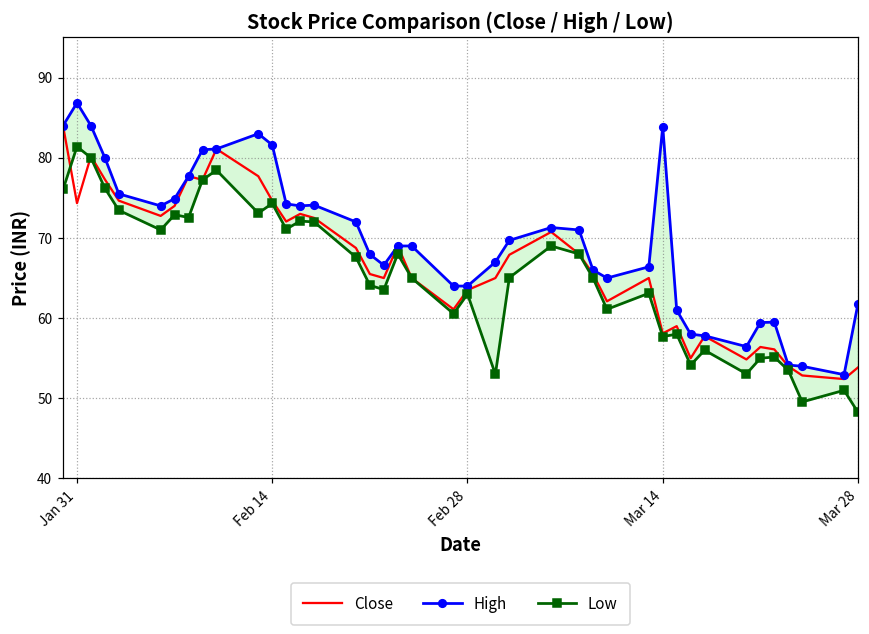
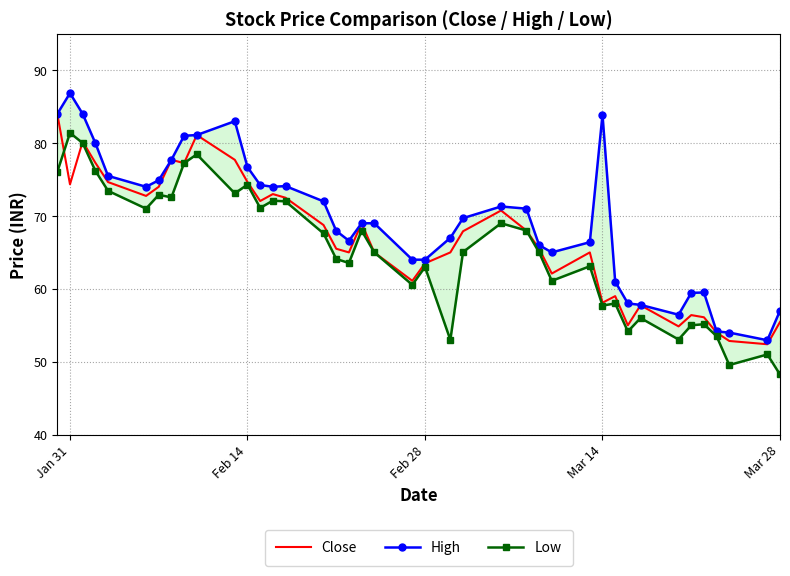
High, Feb 14: 82 -> 77
Close, Mar 28: 54 -> 55
High, Mar 28: 62 -> 57
